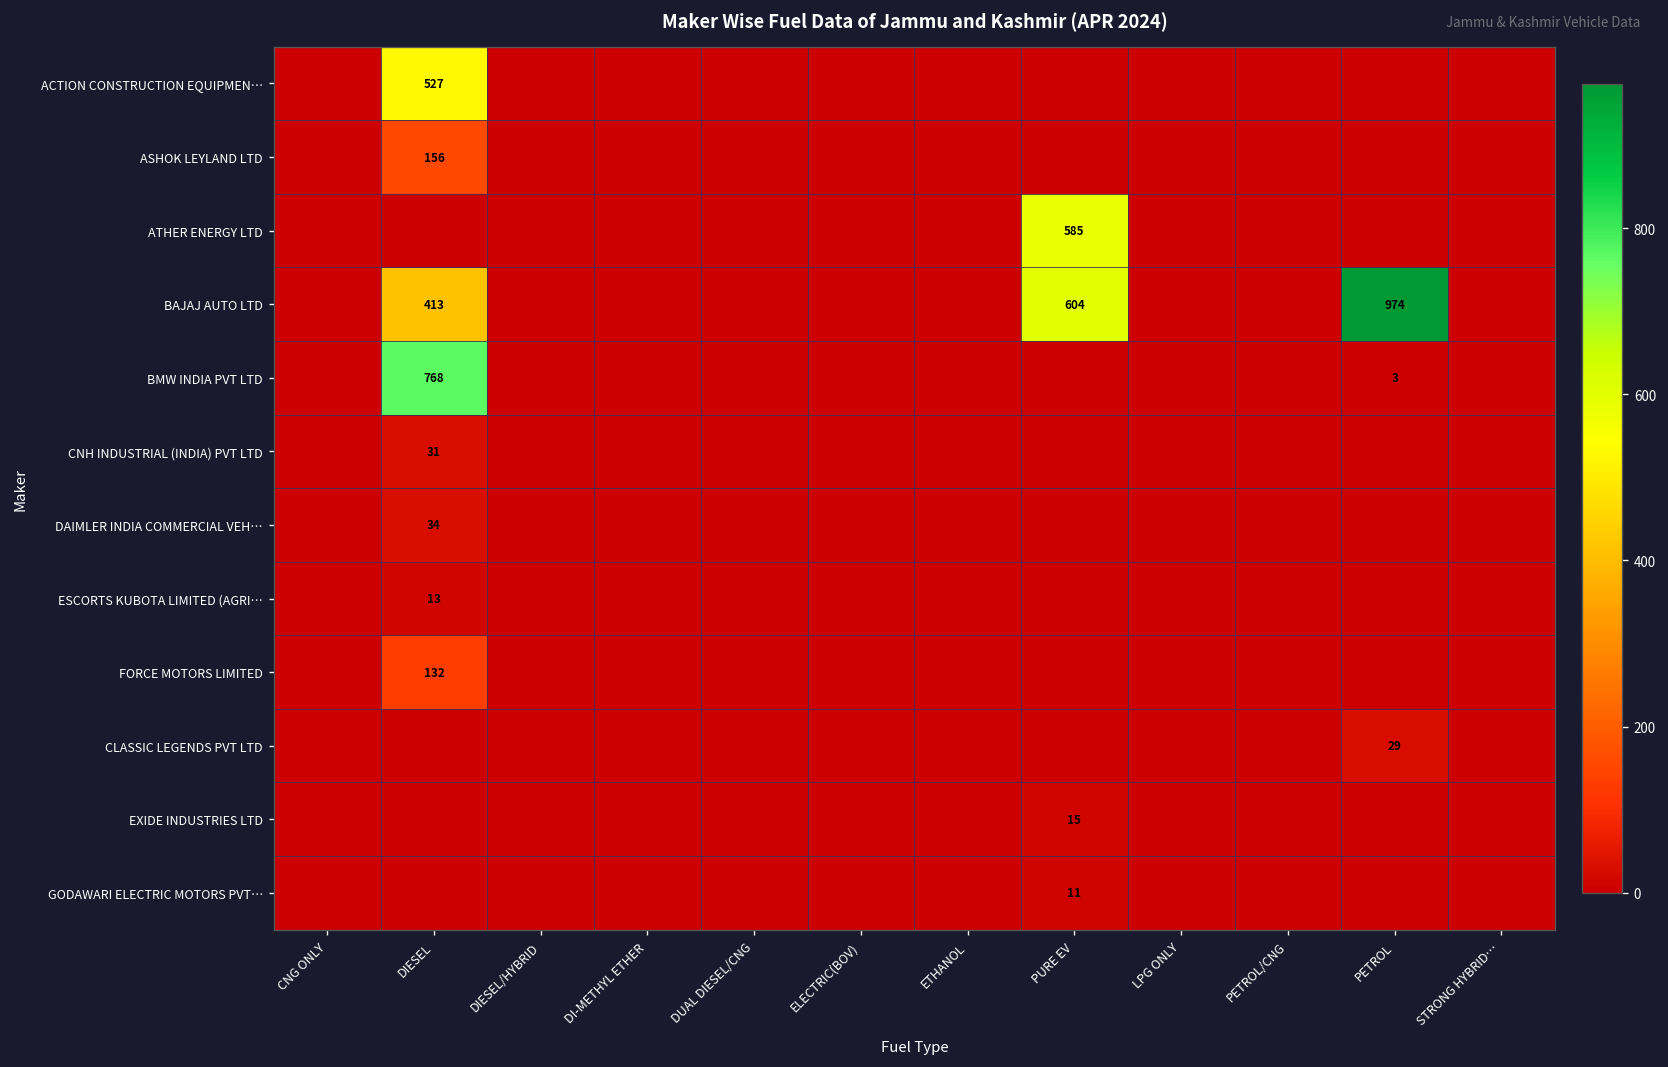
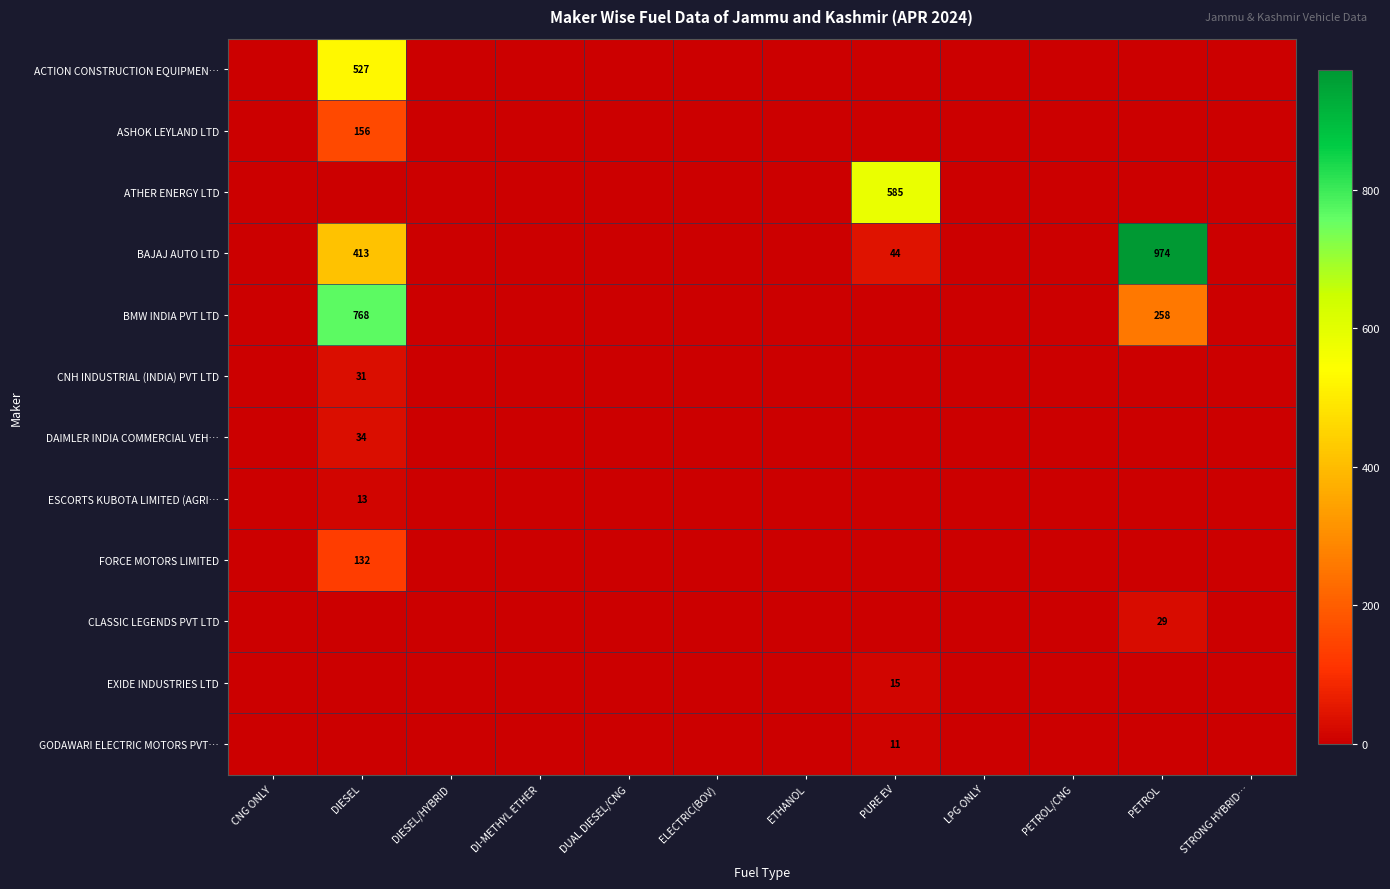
BAJAJ AUTO LTD, PURE EV: 604 -> 44
BMW INDIA PVT LTD, PETROL: 3 -> 258
